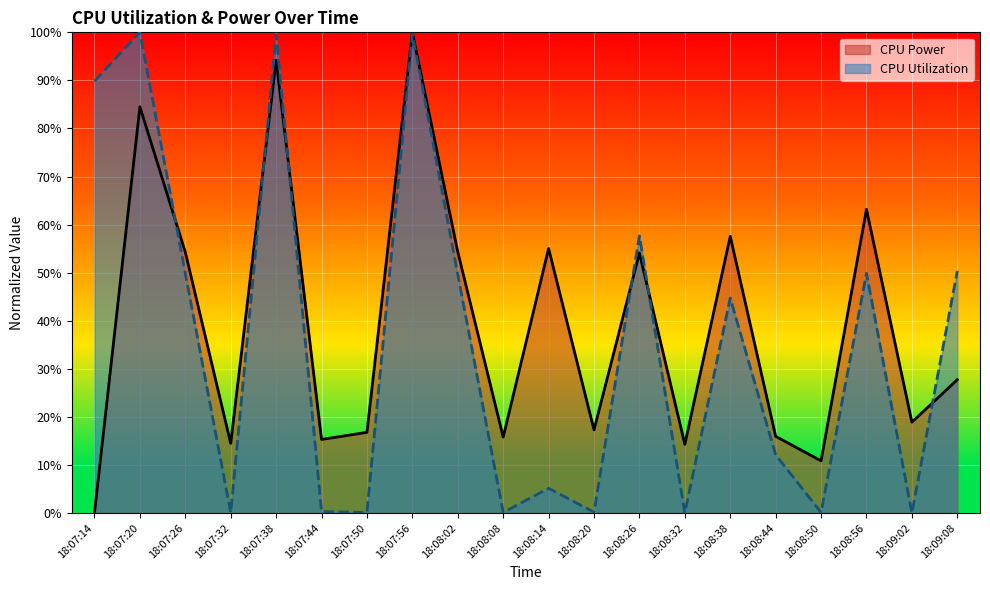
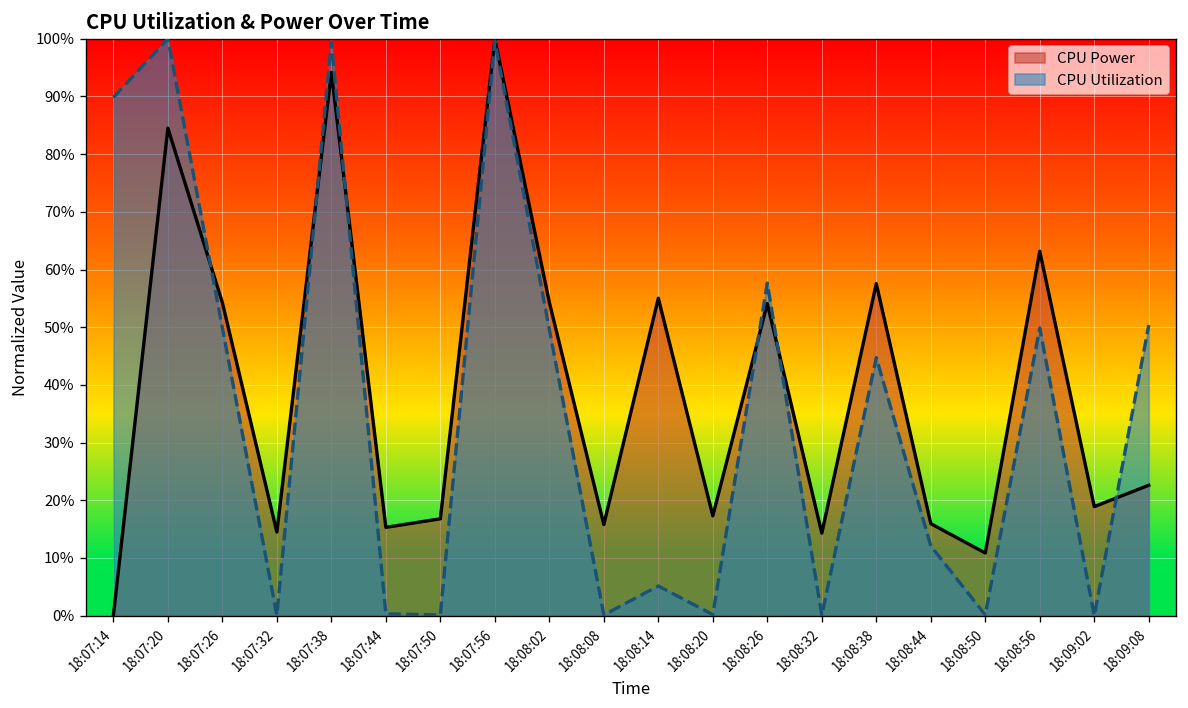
CPU Power, 18:09:08: 28% -> 23%
